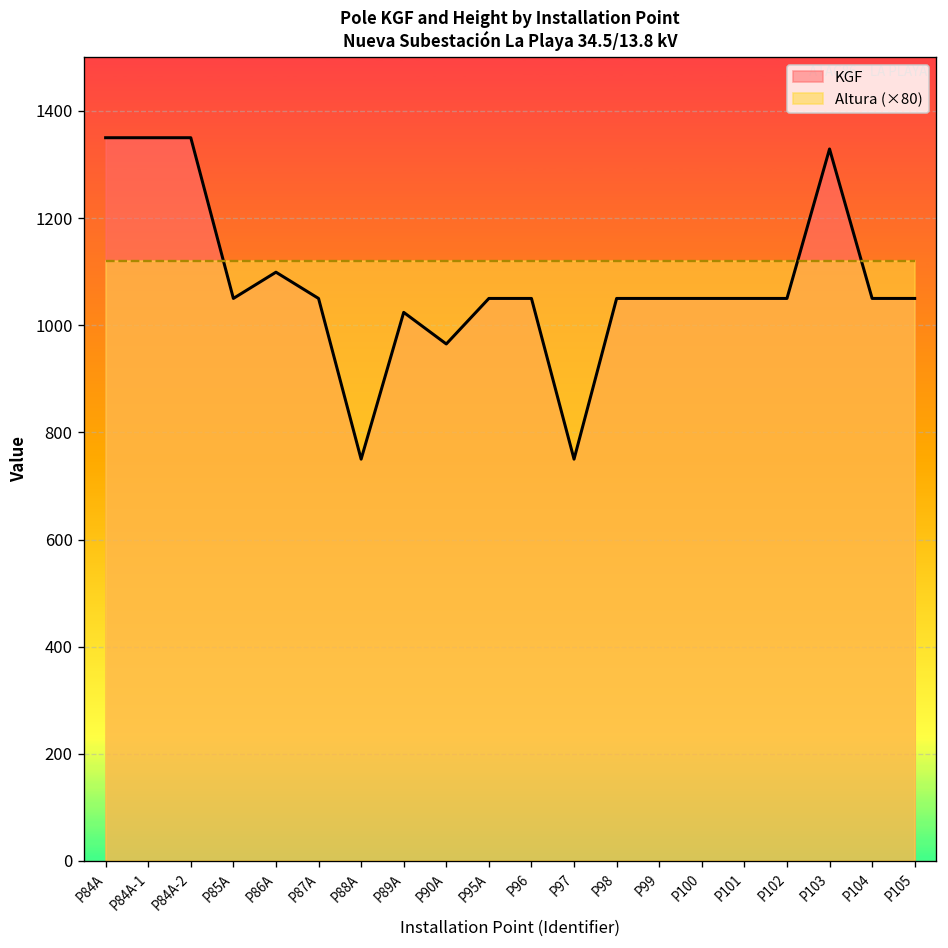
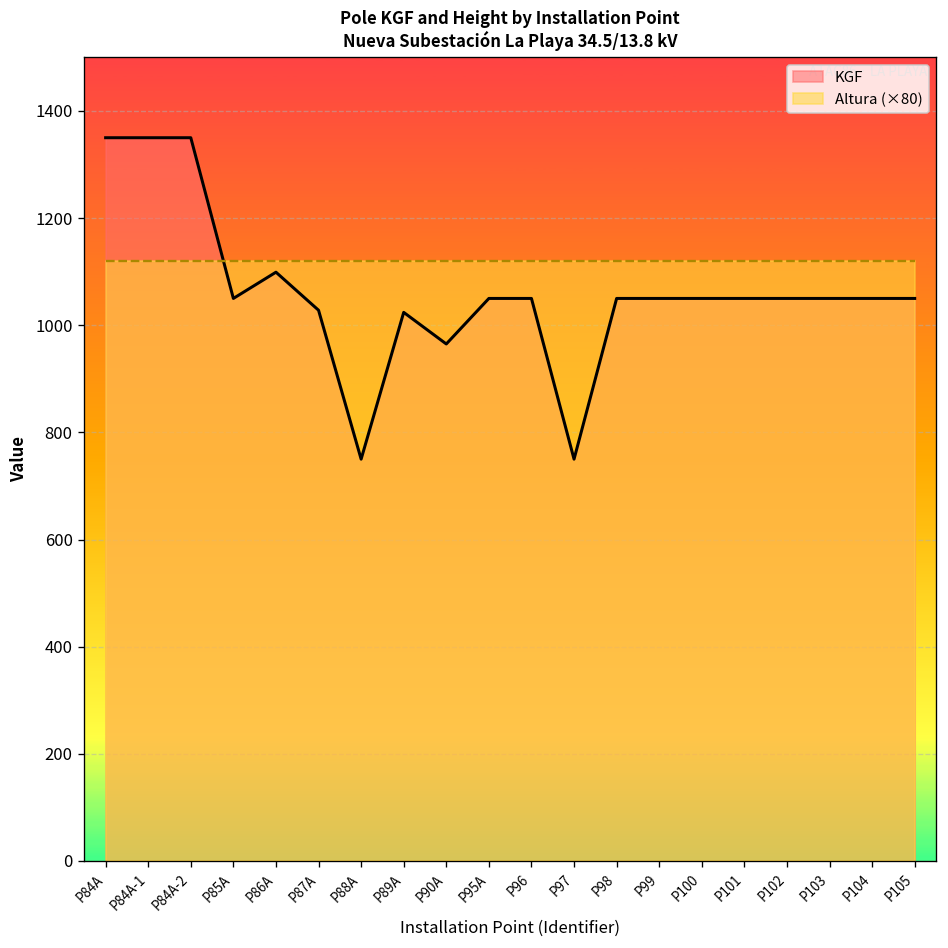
KGF, P87A: 1050 -> 1030
KGF, P103: 1330 -> 1050
